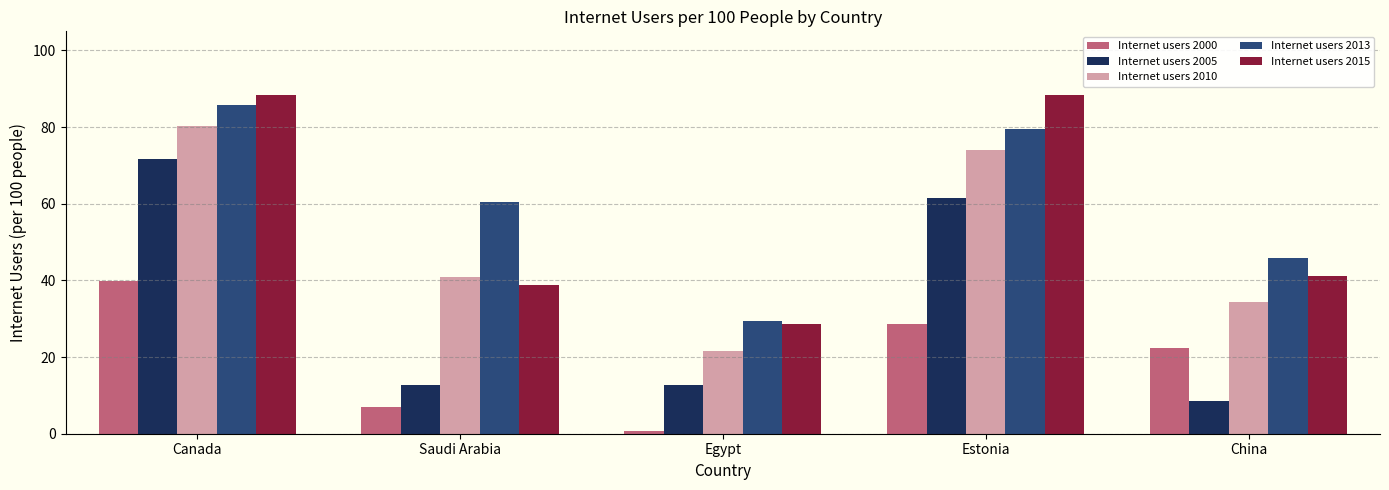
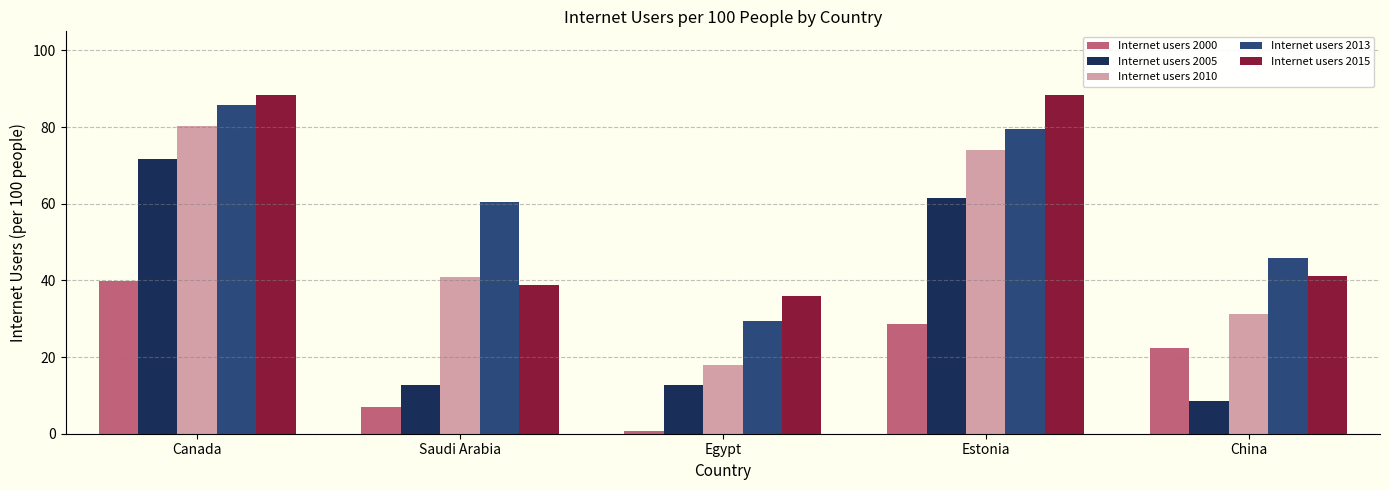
Internet users 2010, Egypt: 22 -> 18
Internet users 2015, Egypt: 29 -> 36
Internet users 2010, China: 34 -> 31
